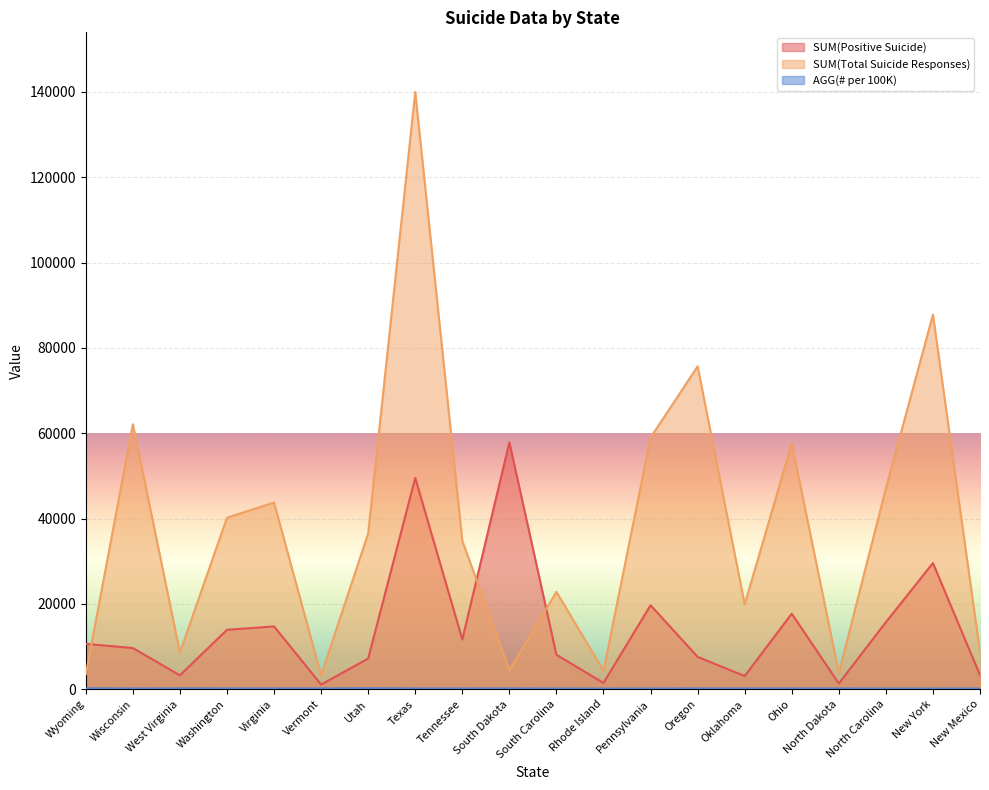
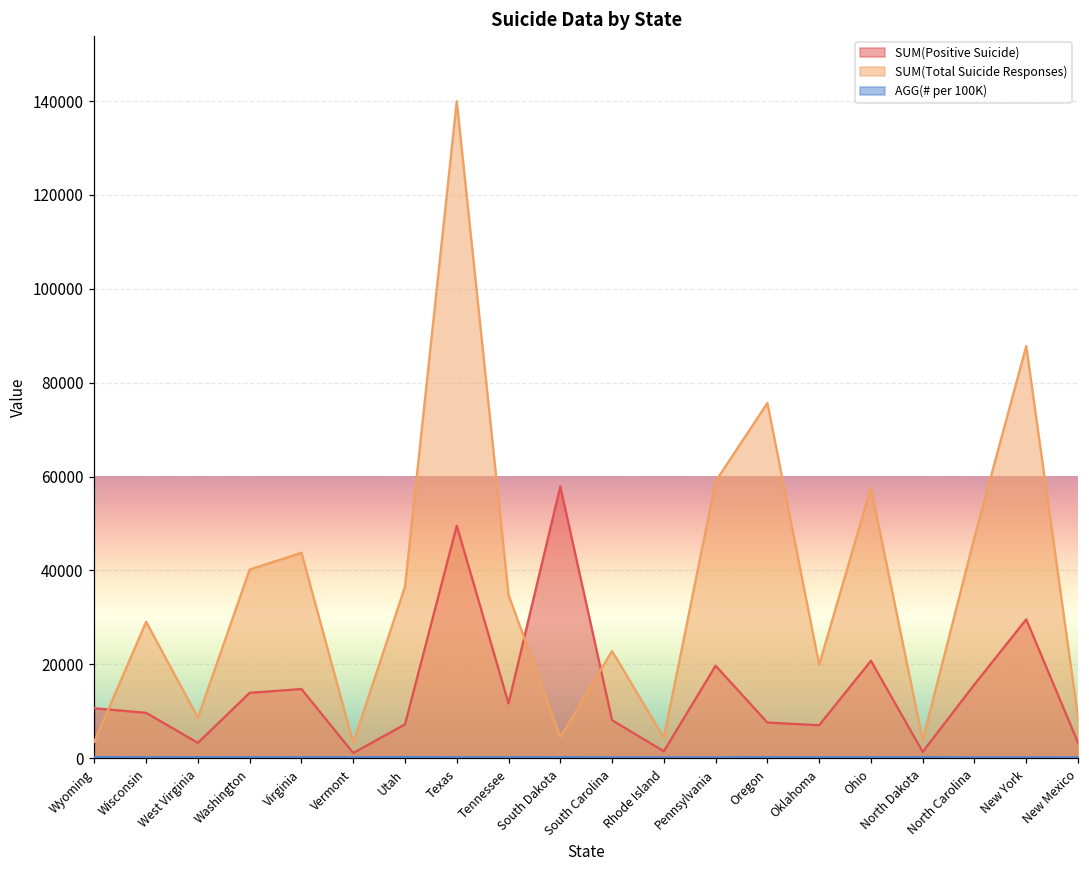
SUM(Total Suicide Responses), Wisconsin: 62000 -> 29000
SUM(Positive Suicide), Oklahoma: 3000 -> 7000
SUM(Positive Suicide), Ohio: 18000 -> 21000
